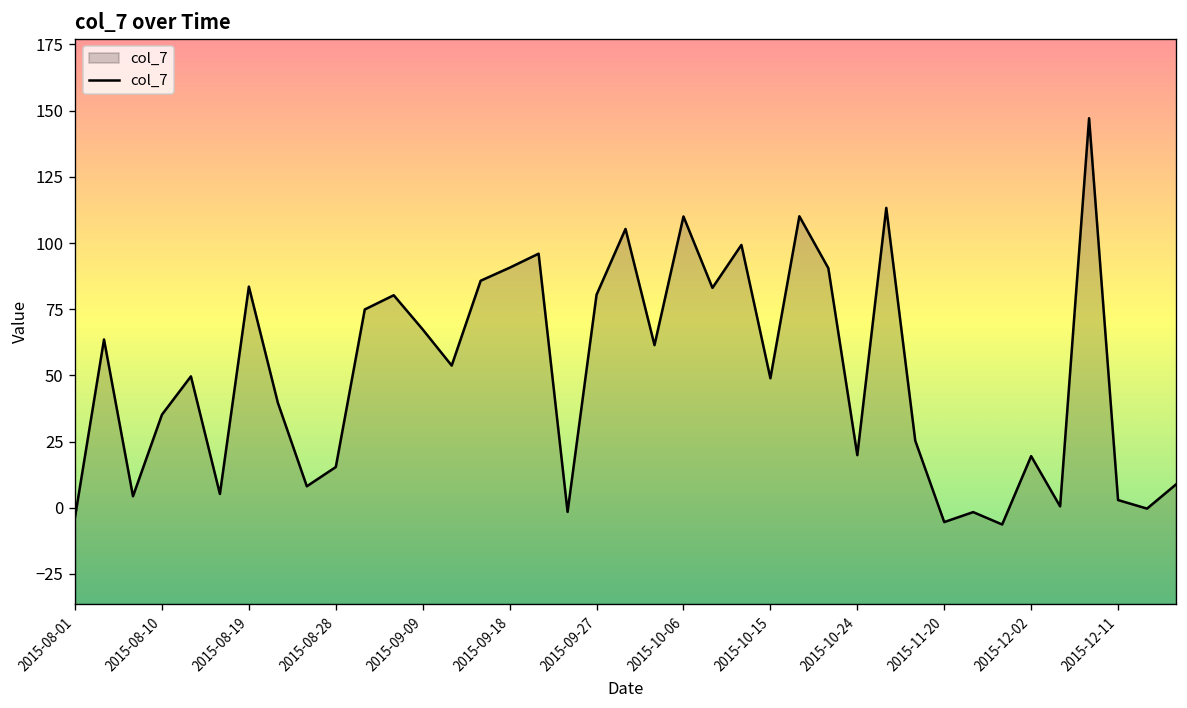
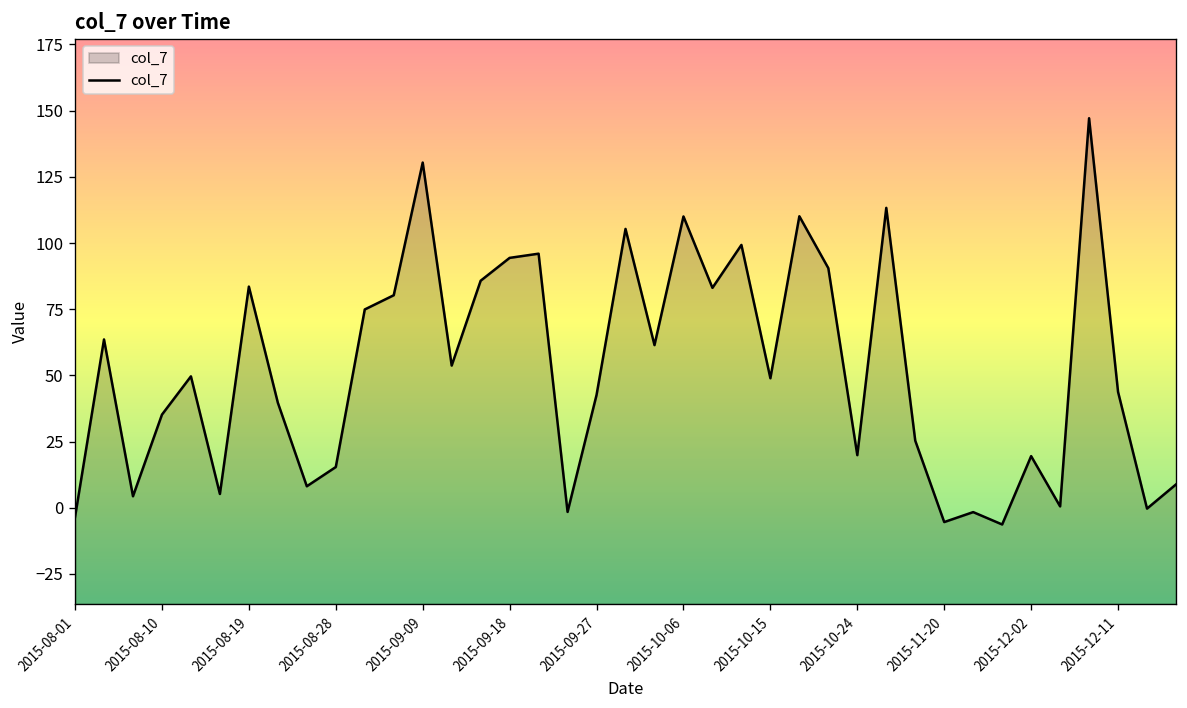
2015-09-09: 67 -> 130
2015-09-18: 91 -> 94
2015-09-27: 80 -> 43
2015-12-11: 3 -> 44
